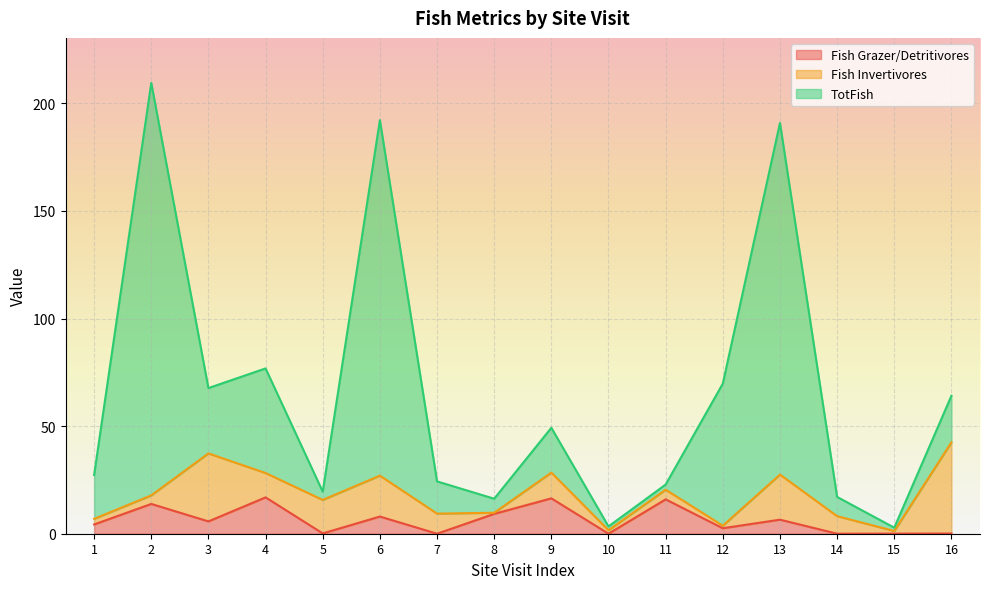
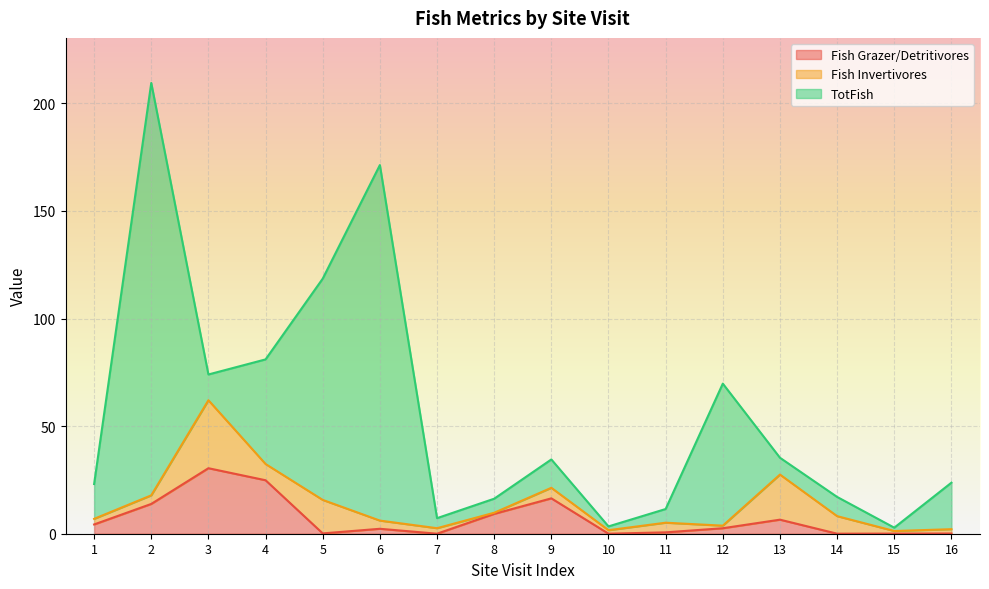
TotFish, 1: 20 -> 16
Fish Grazer/Detritivores, 3: 6 -> 30
TotFish, 3: 30 -> 12
Fish Grazer/Detritivores, 4: 17 -> 25
Fish Invertivores, 4: 11 -> 8
TotFish, 5: 4 -> 103
Fish Grazer/Detritivores, 6: 8 -> 2
Fish Invertivores, 6: 19 -> 4
Fish Invertivores, 7: 9 -> 3
TotFish, 7: 15 -> 5
Fish Invertivores, 9: 12 -> 5
TotFish, 9: 21 -> 13
Fish Grazer/Detritivores, 11: 16 -> 1
TotFish, 11: 2 -> 6
TotFish, 13: 163 -> 8
Fish Invertivores, 16: 42 -> 2
